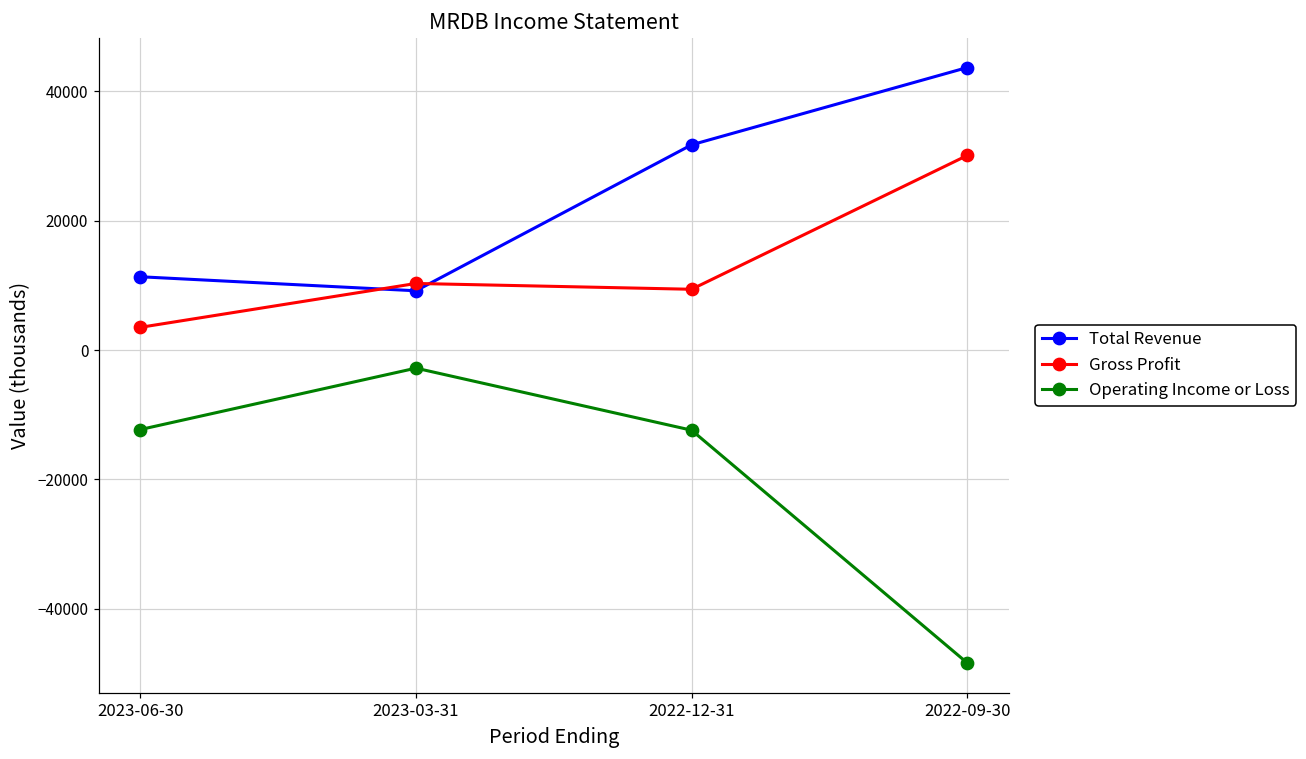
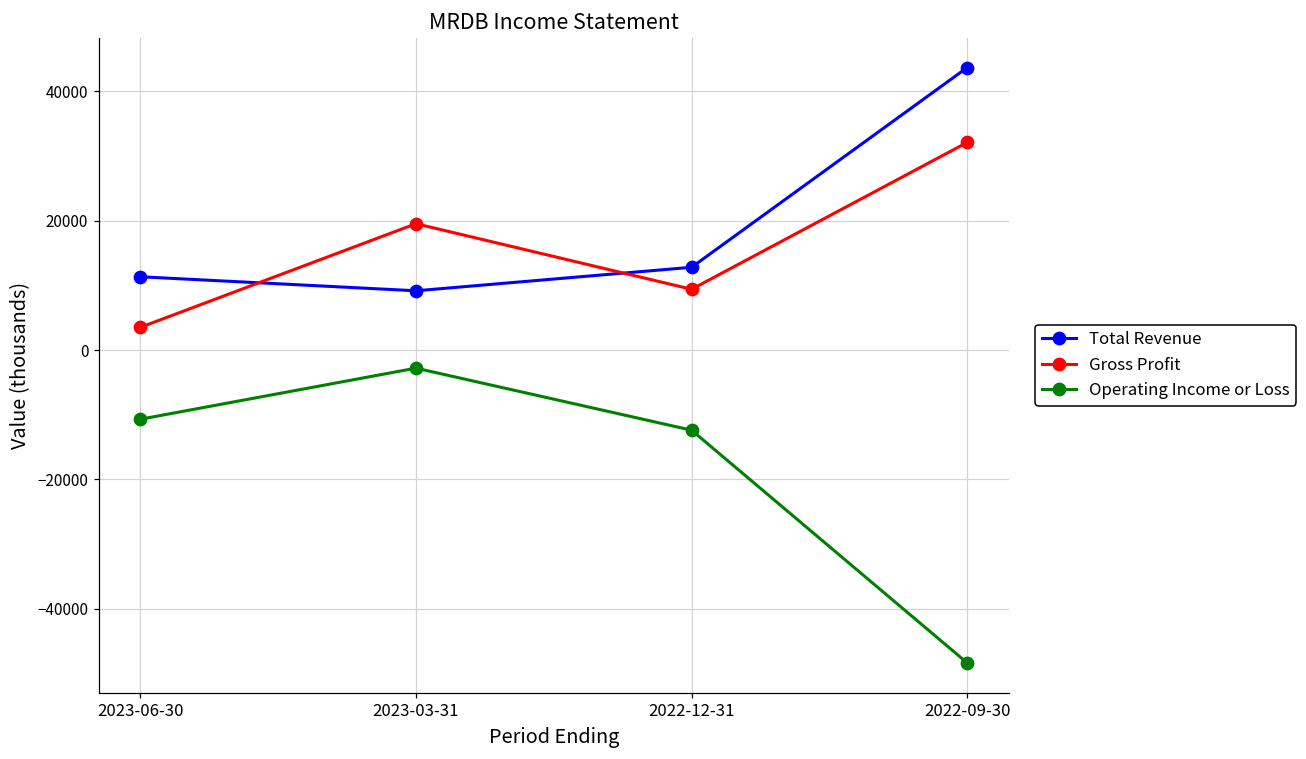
Operating Income or Loss, 2023-06-30: -12000 -> -11000
Gross Profit, 2023-03-31: 10000 -> 20000
Total Revenue, 2022-12-31: 32000 -> 13000
Gross Profit, 2022-09-30: 30000 -> 32000
